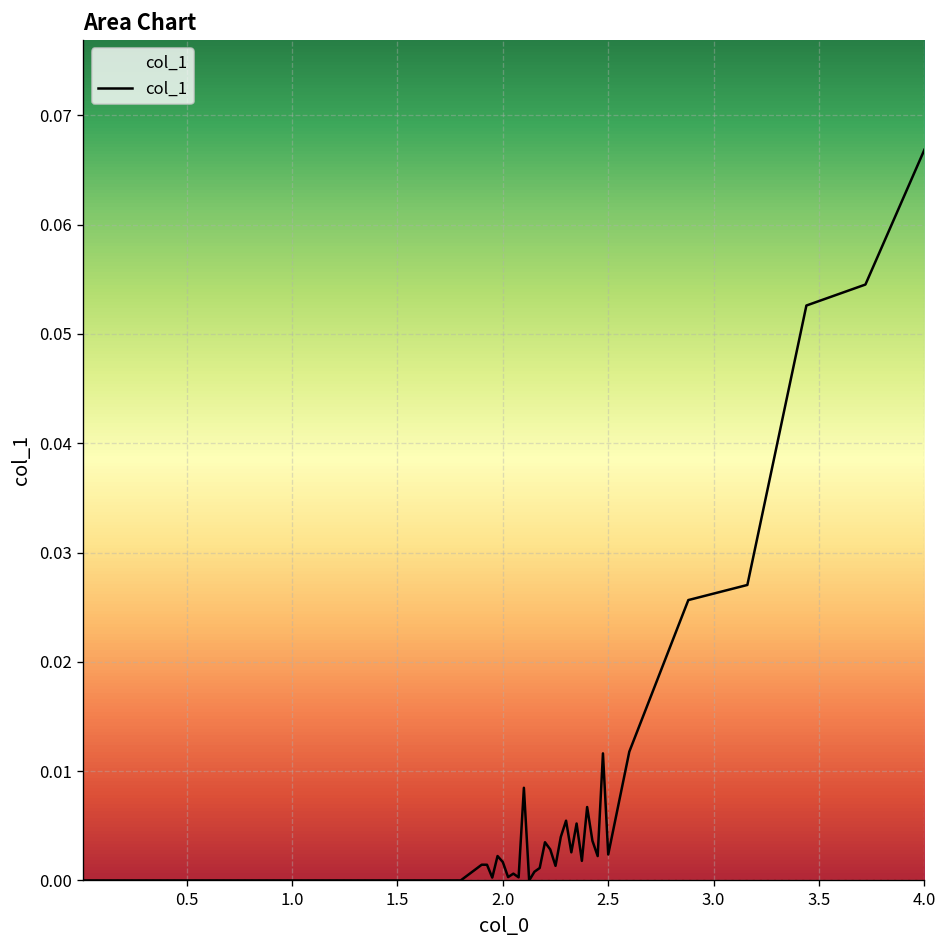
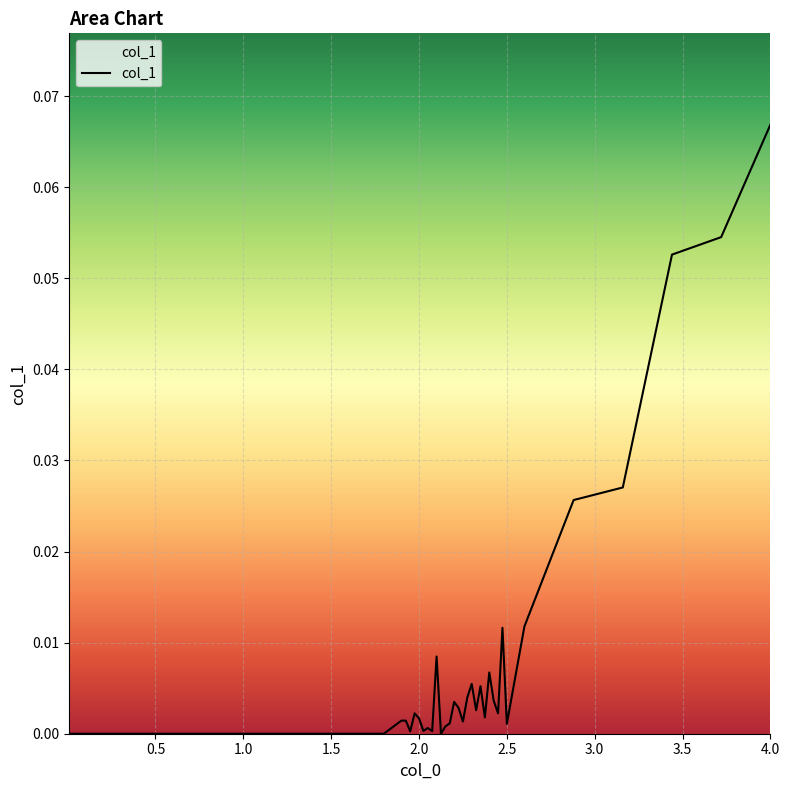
2.5: 0.002 -> 0.001
